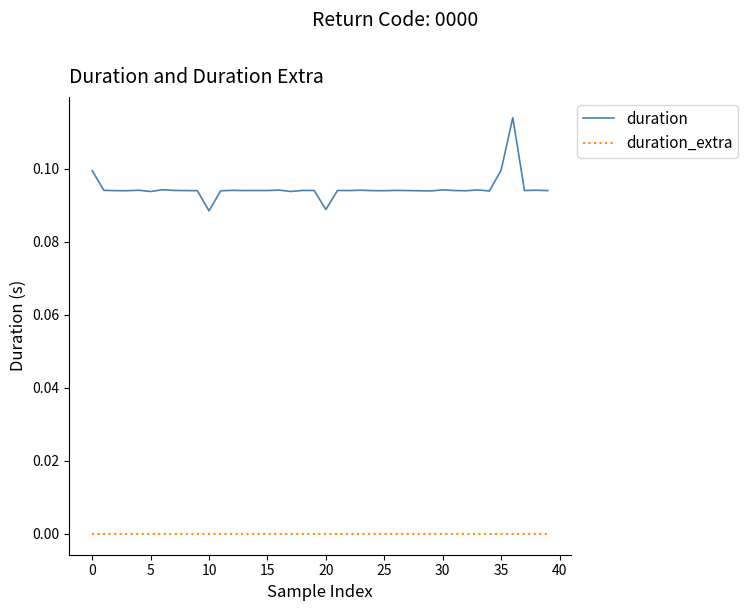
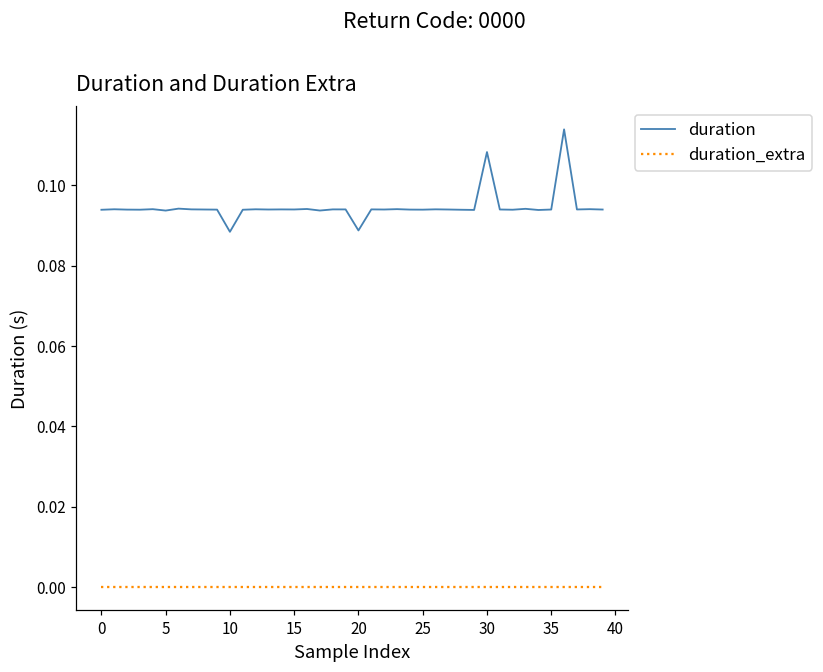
duration, 0: 0.099 -> 0.094
duration, 30: 0.094 -> 0.108
duration, 35: 0.100 -> 0.094
